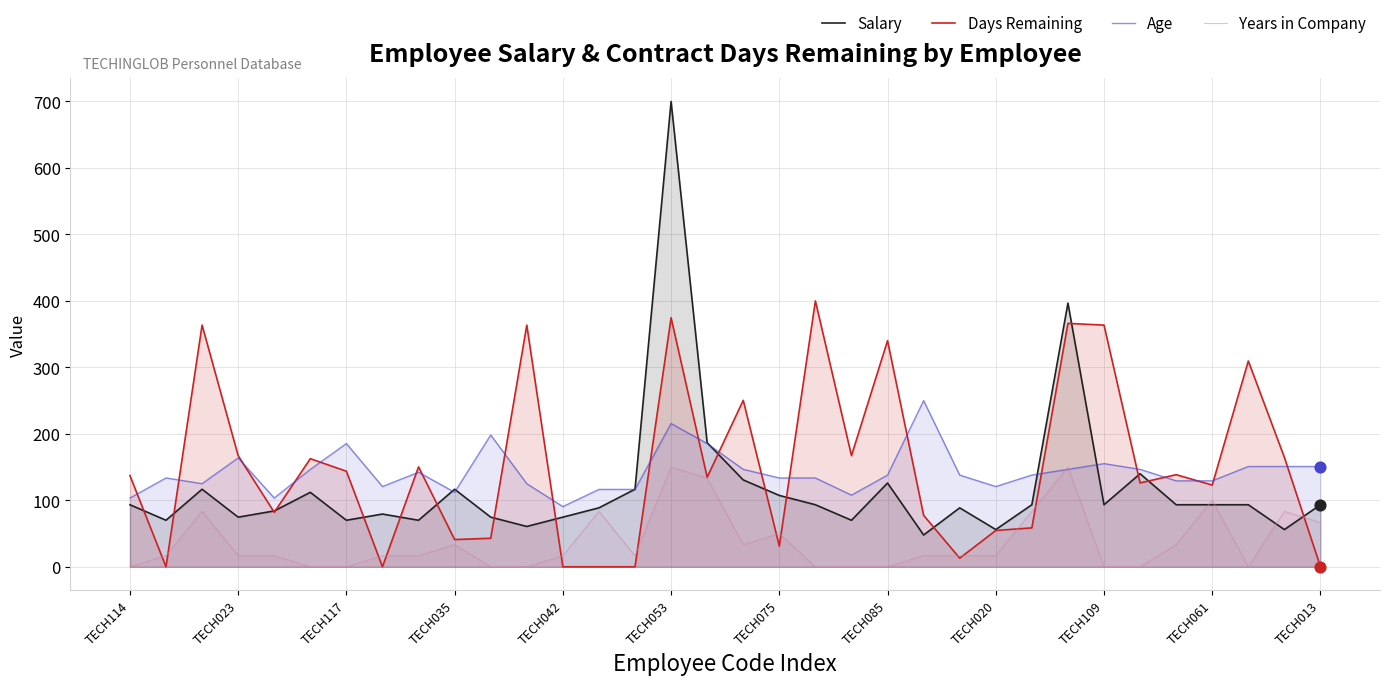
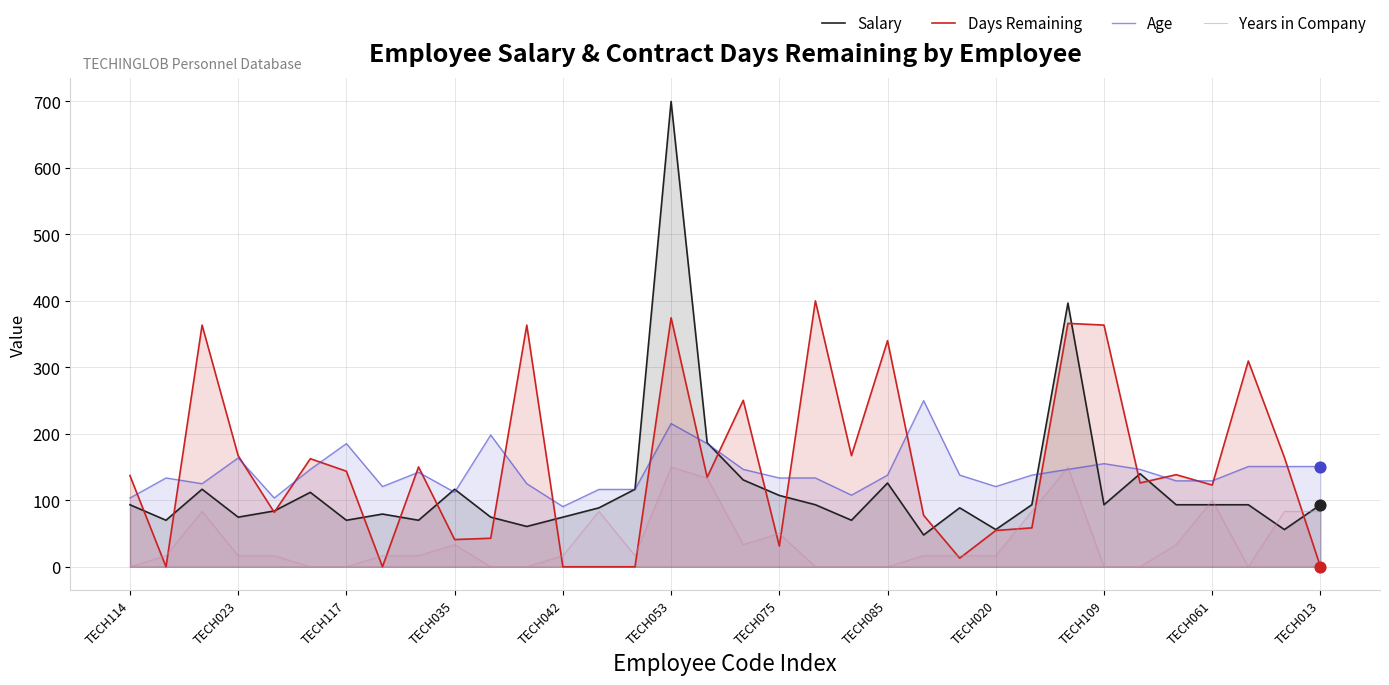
Years in Company, TECH013: 70 -> 80
